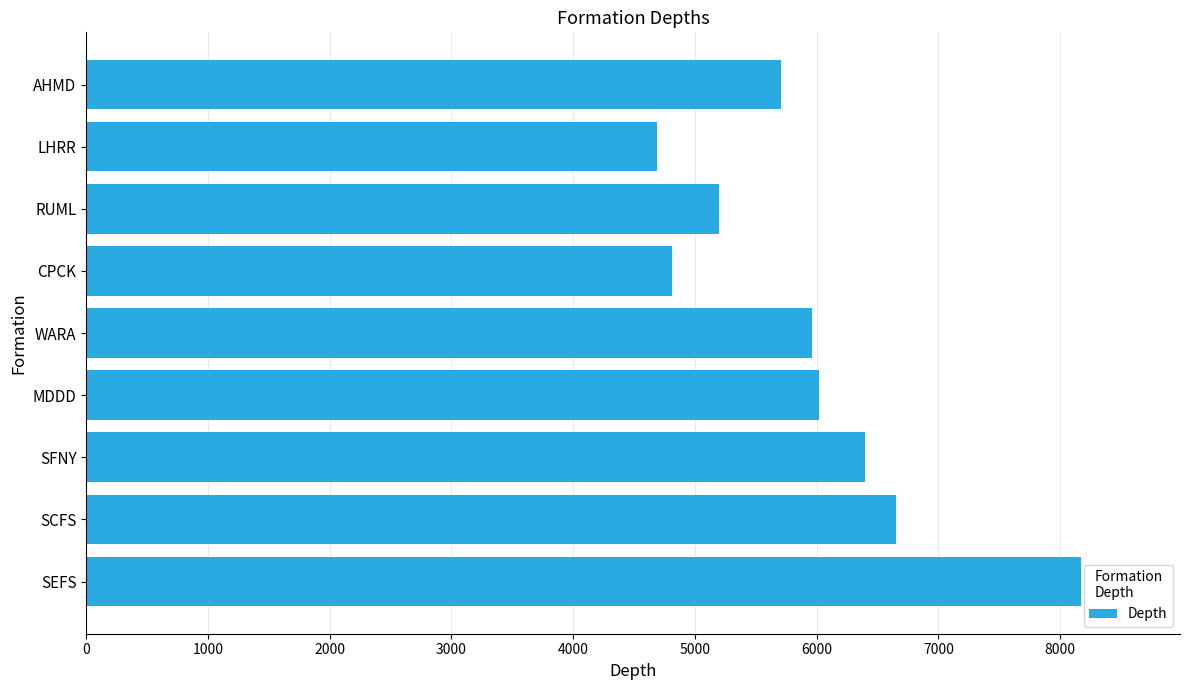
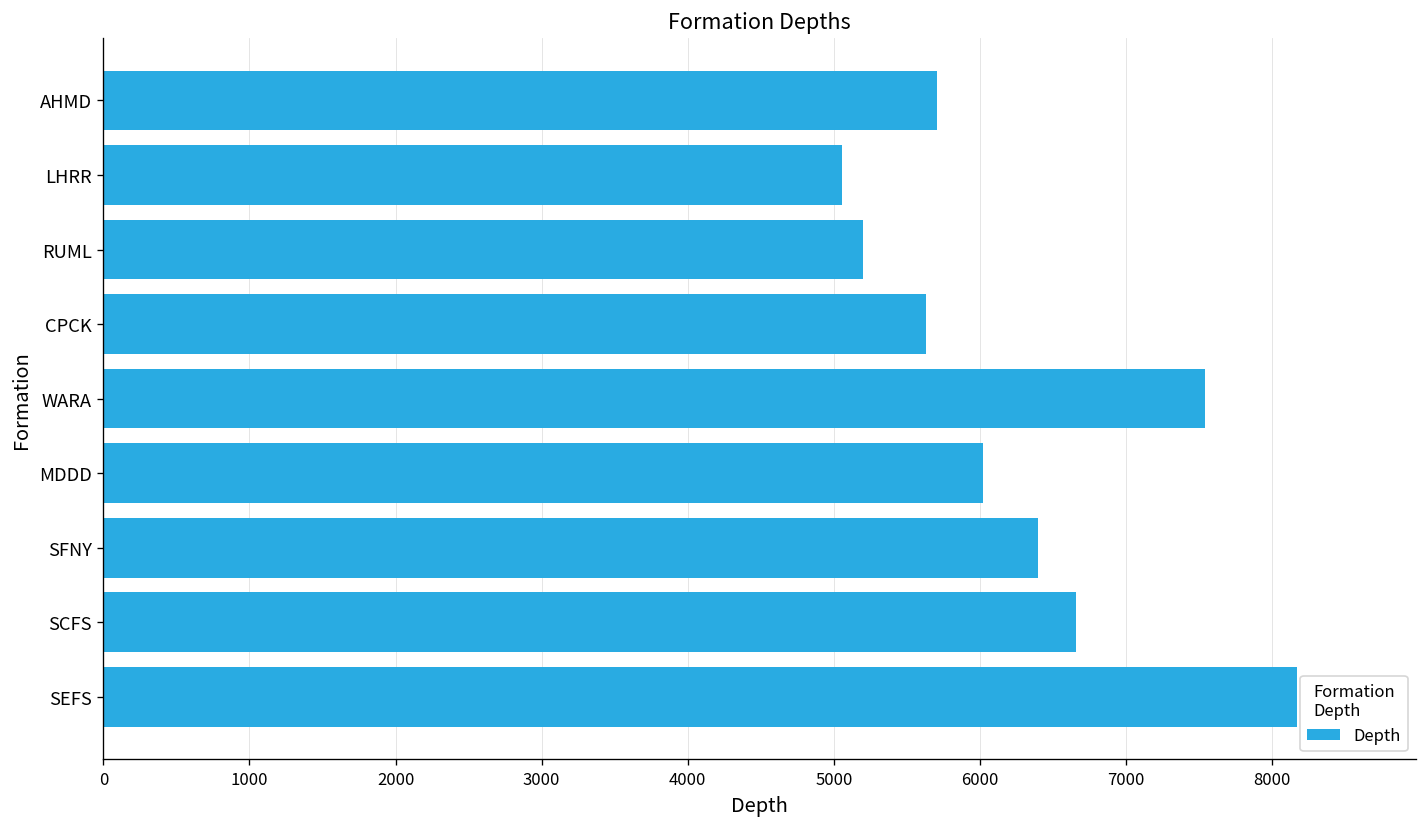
LHRR: 4690 -> 5060
CPCK: 4810 -> 5630
WARA: 5960 -> 7540
